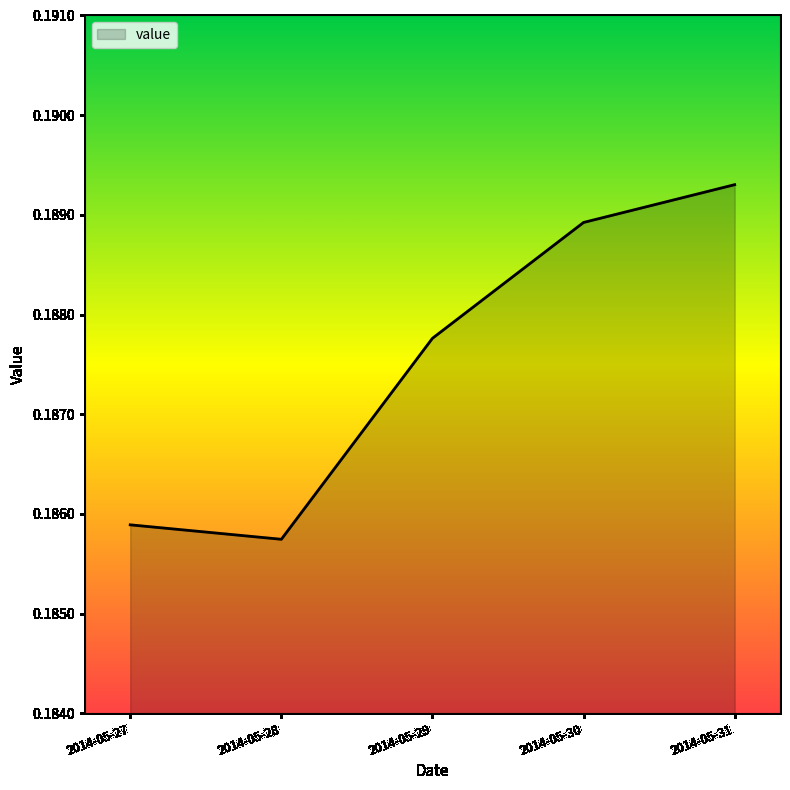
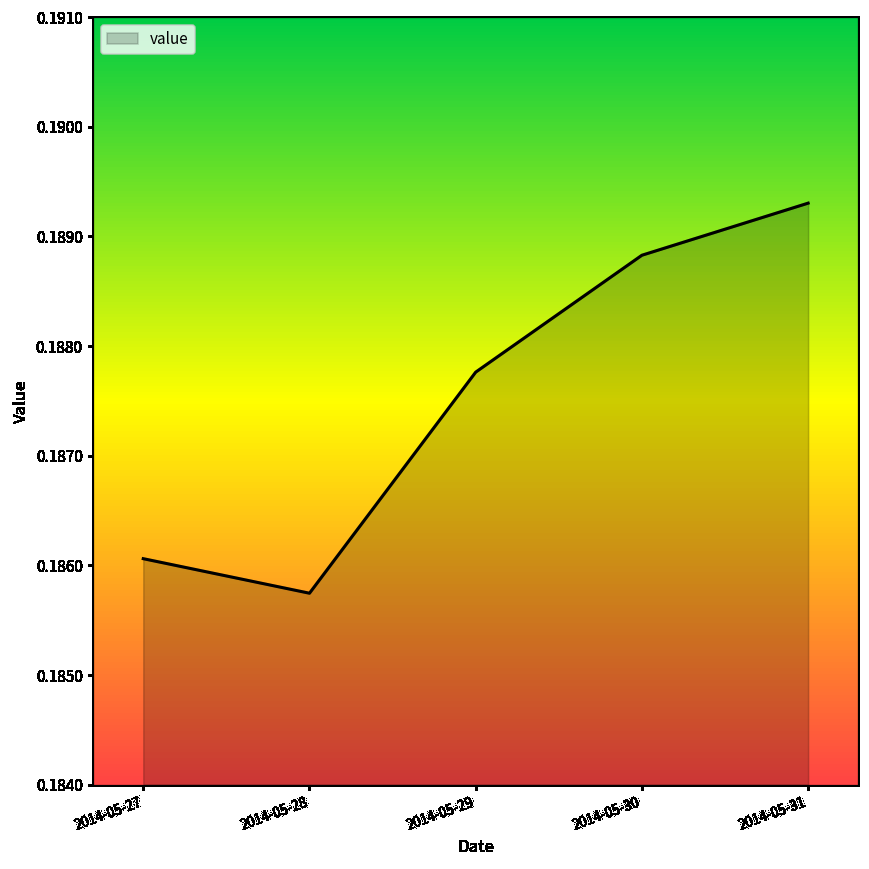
2014-05-27: 0.1859 -> 0.1861
2014-05-30: 0.1889 -> 0.1888
